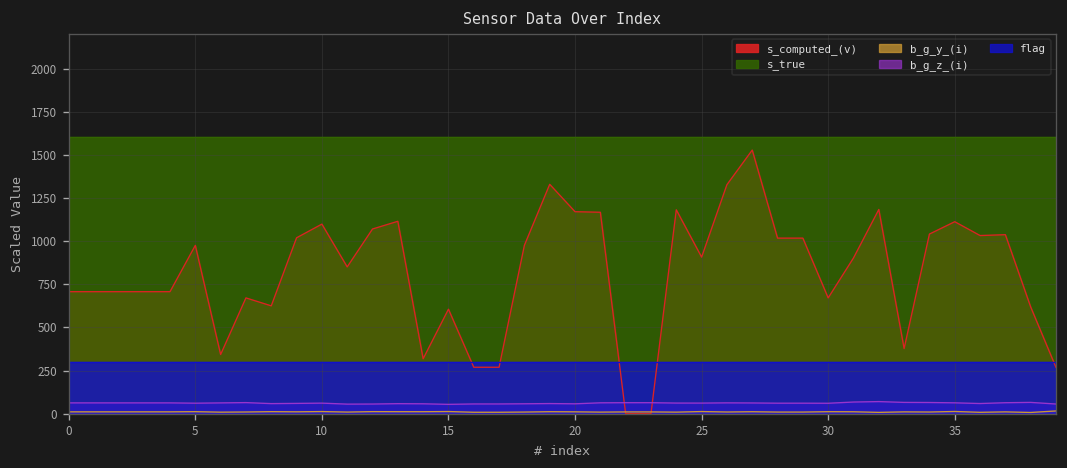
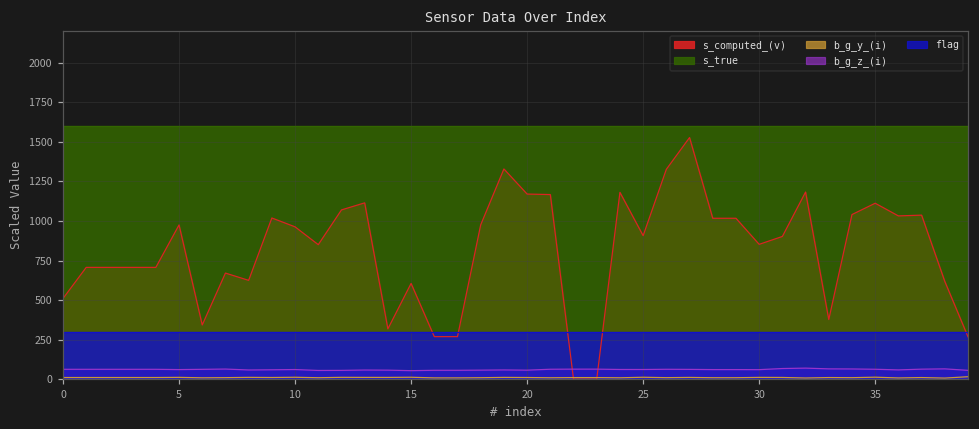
s_computed_(v), 0: 710 -> 510
s_computed_(v), 10: 1100 -> 960
s_computed_(v), 30: 670 -> 850
